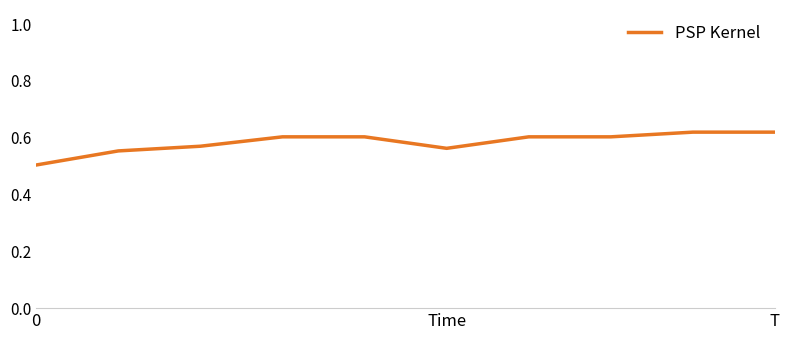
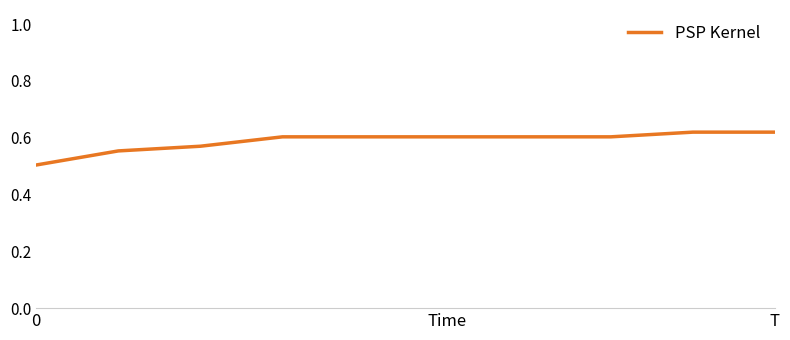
Time: 0.56 -> 0.60
